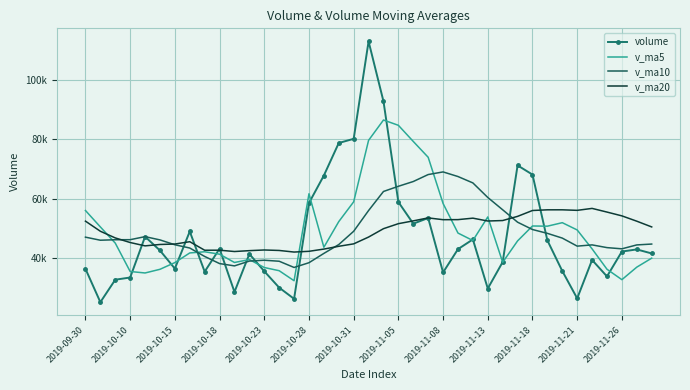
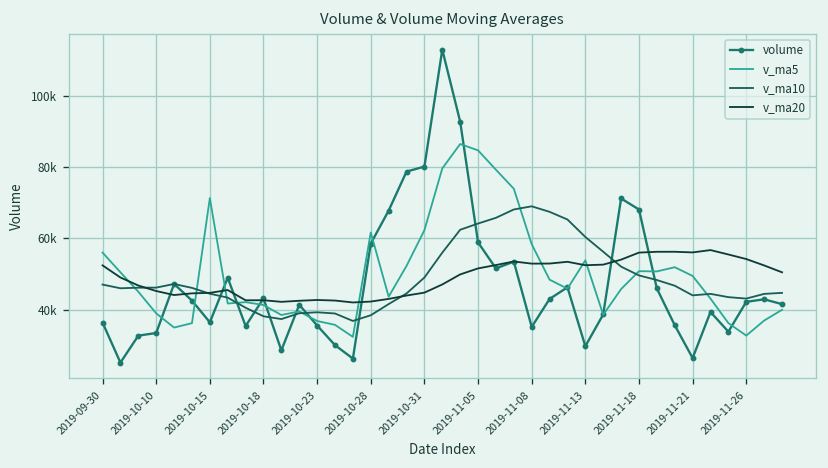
v_ma5, 2019-10-10: 35000 -> 39000
v_ma5, 2019-10-15: 38000 -> 71000
v_ma5, 2019-10-31: 59000 -> 62000
